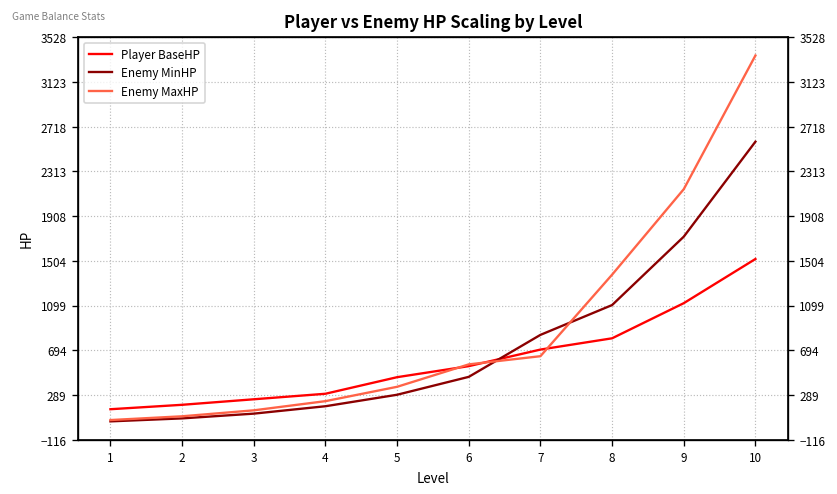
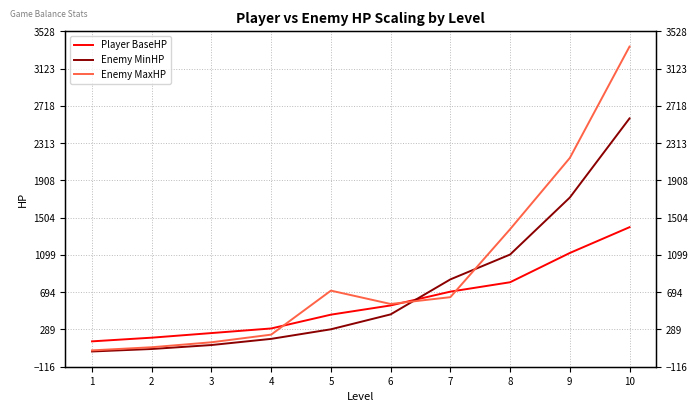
Enemy MaxHP, 5: 400 -> 700
Player BaseHP, 10: 1500 -> 1400
